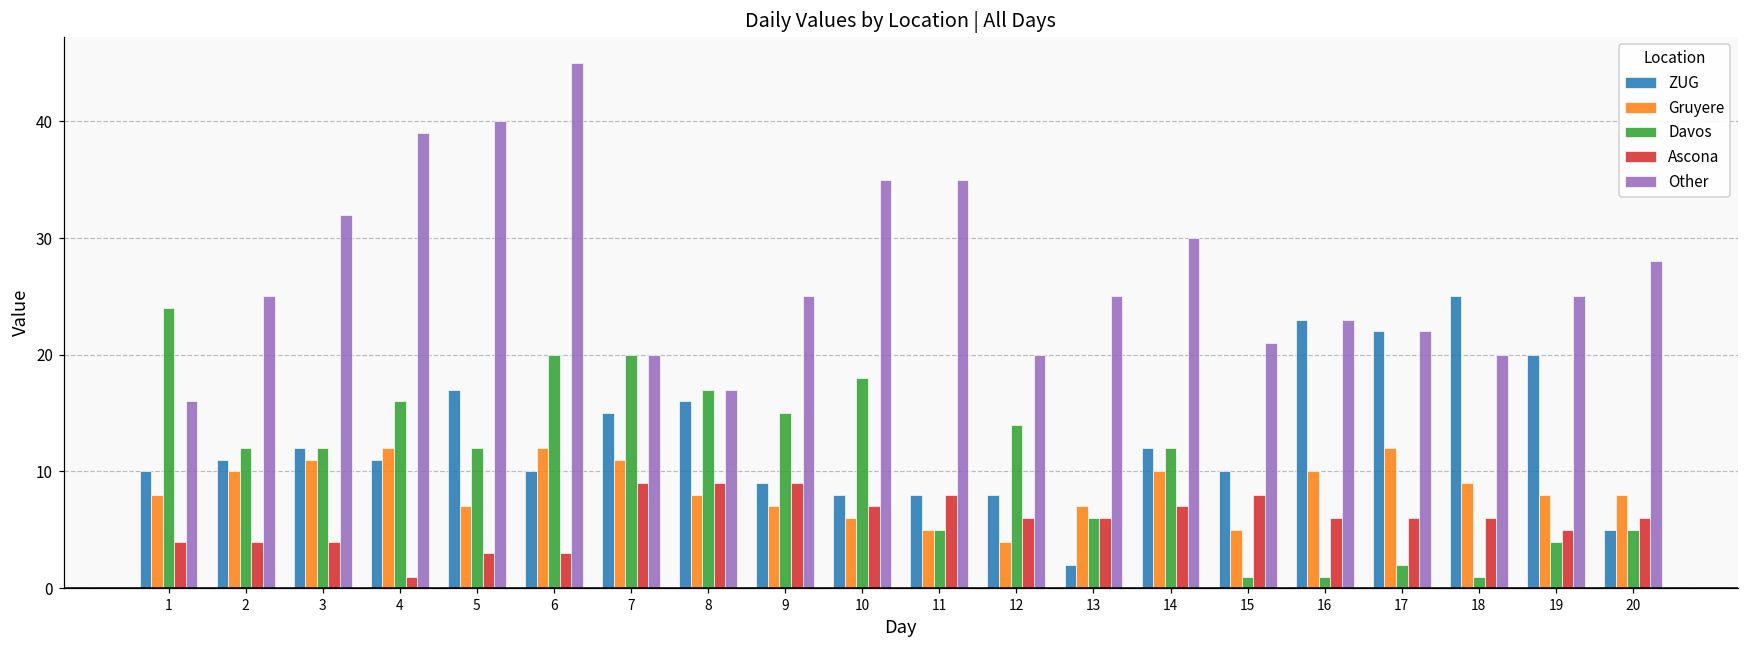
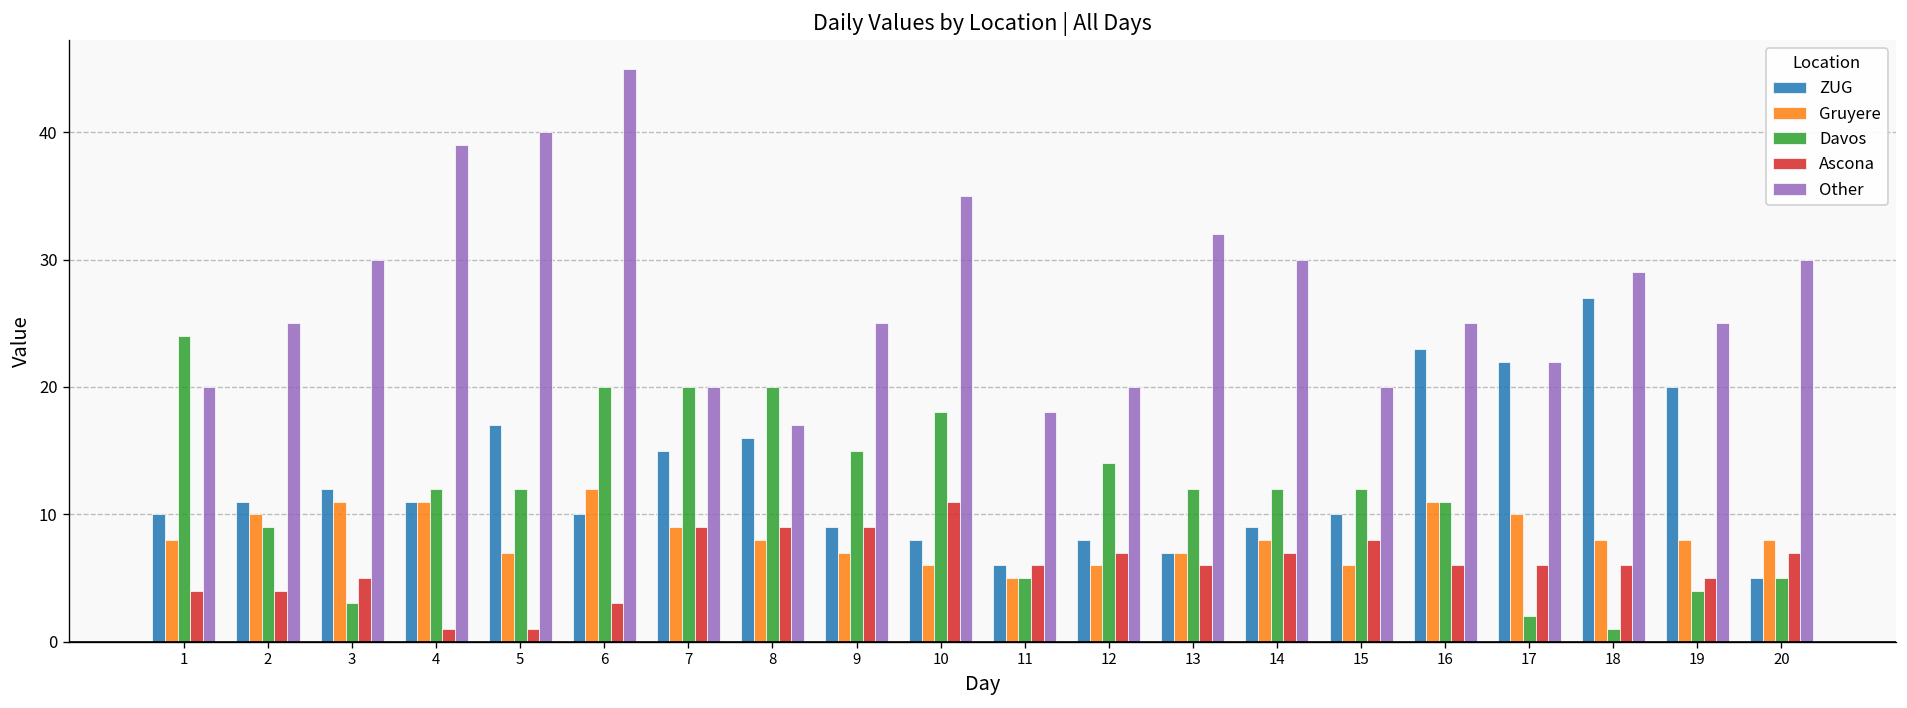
Other, 1: 16 -> 20
Davos, 2: 12 -> 9
Davos, 3: 12 -> 3
Ascona, 3: 4 -> 5
Other, 3: 32 -> 30
Gruyere, 4: 12 -> 11
Davos, 4: 16 -> 12
Ascona, 5: 3 -> 1
Gruyere, 7: 11 -> 9
Davos, 8: 17 -> 20
Ascona, 10: 7 -> 11
ZUG, 11: 8 -> 6
Ascona, 11: 8 -> 6
Other, 11: 35 -> 18
Gruyere, 12: 4 -> 6
Ascona, 12: 6 -> 7
ZUG, 13: 2 -> 7
Davos, 13: 6 -> 12
Other, 13: 25 -> 32
ZUG, 14: 12 -> 9
Gruyere, 14: 10 -> 8
Gruyere, 15: 5 -> 6
Davos, 15: 1 -> 12
Other, 15: 21 -> 20
Gruyere, 16: 10 -> 11
Davos, 16: 1 -> 11
Other, 16: 23 -> 25
Gruyere, 17: 12 -> 10
ZUG, 18: 25 -> 27
Gruyere, 18: 9 -> 8
Other, 18: 20 -> 29
Ascona, 20: 6 -> 7
Other, 20: 28 -> 30
